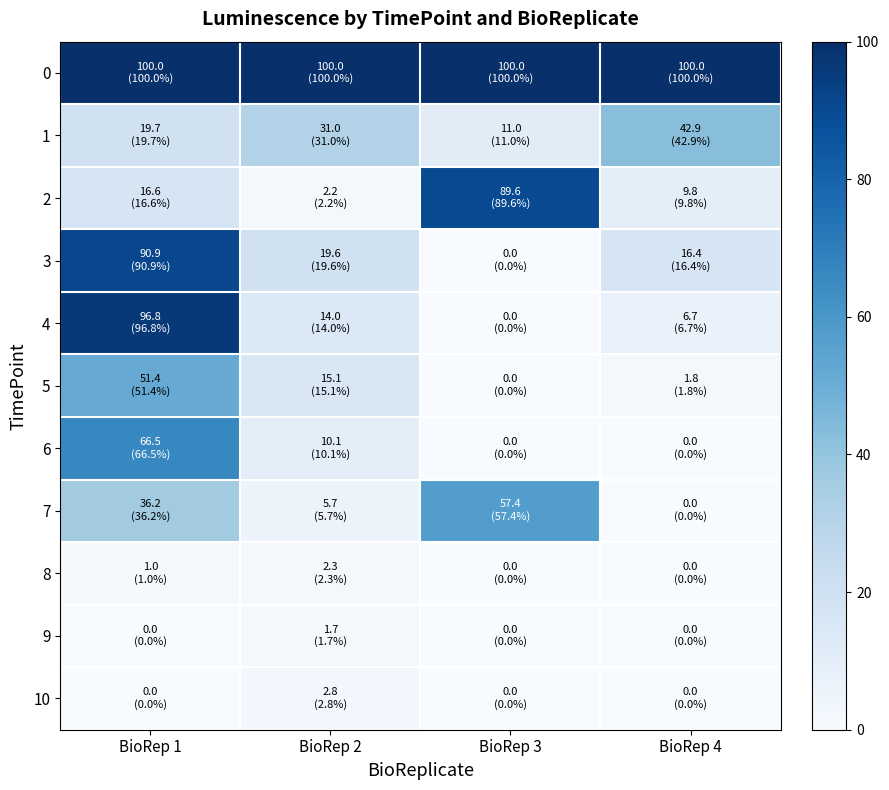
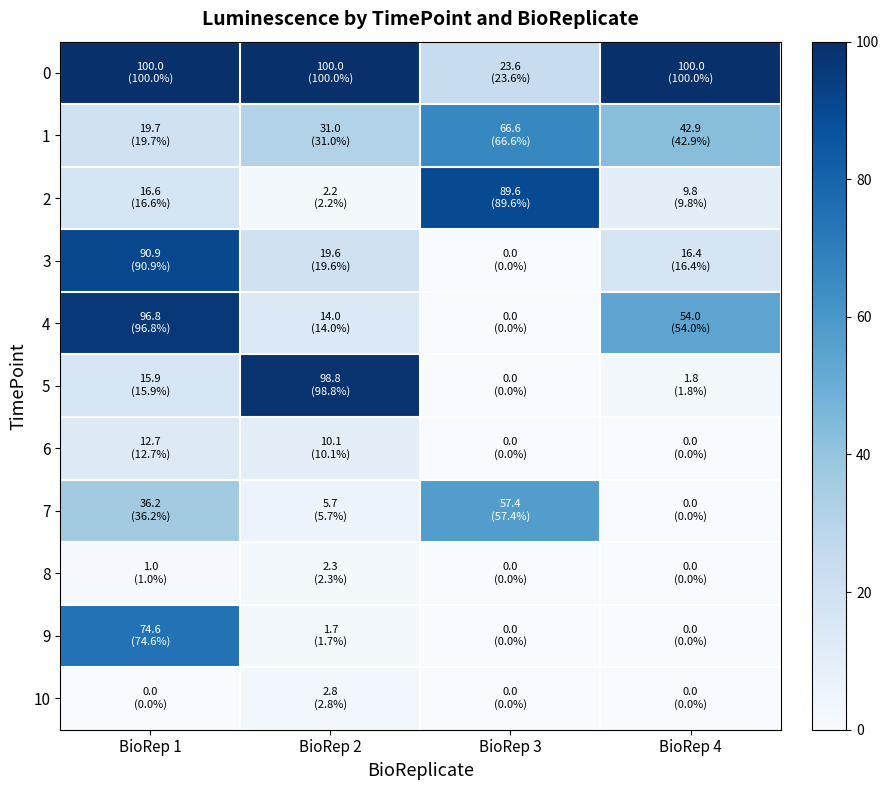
0, BioRep 3: 100.0 (100.0%) -> 23.6 (23.6%)
1, BioRep 3: 11.0 (11.0%) -> 66.6 (66.6%)
4, BioRep 4: 6.7 (6.7%) -> 54.0 (54.0%)
5, BioRep 1: 51.4 (51.4%) -> 15.9 (15.9%)
5, BioRep 2: 15.1 (15.1%) -> 98.8 (98.8%)
6, BioRep 1: 66.5 (66.5%) -> 12.7 (12.7%)
9, BioRep 1: 0.0 (0.0%) -> 74.6 (74.6%)
